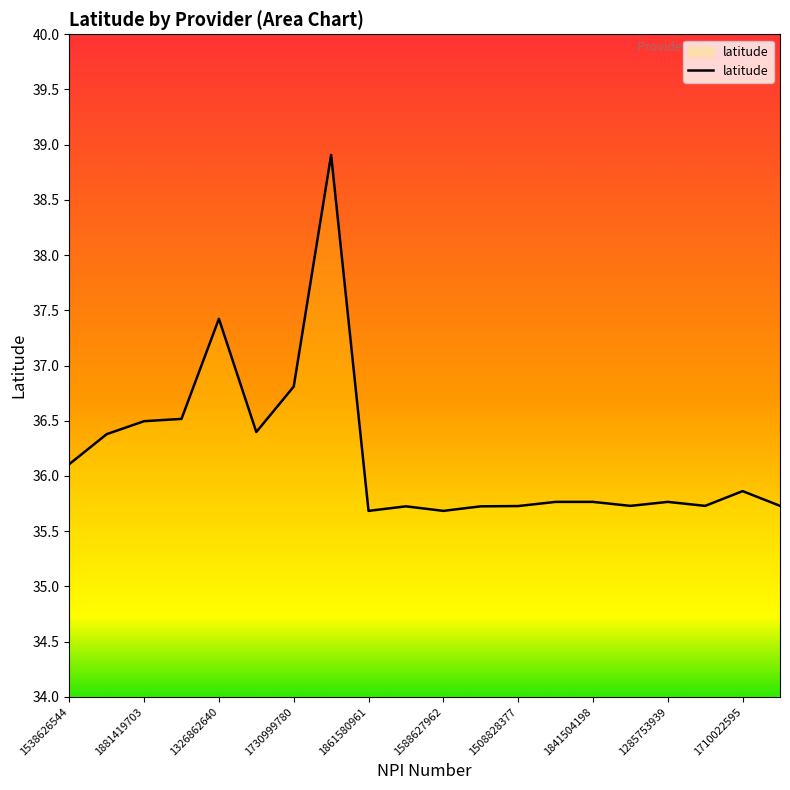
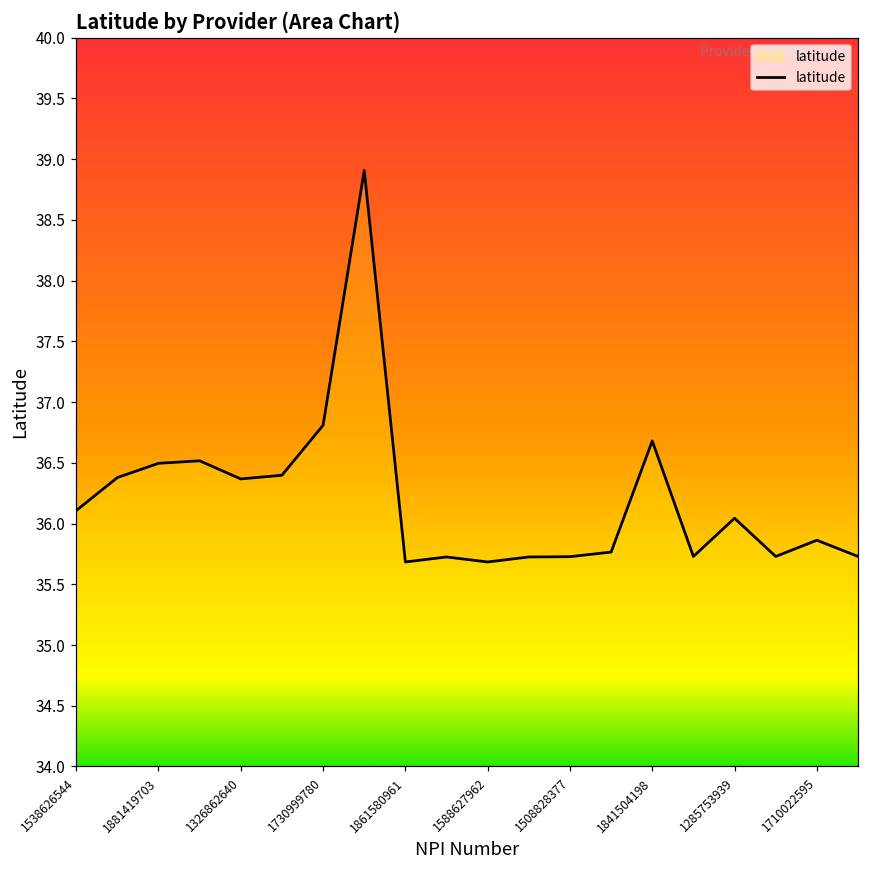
1326862640: 37.42 -> 36.37
1841504198: 35.77 -> 36.68
1285753939: 35.77 -> 36.04
